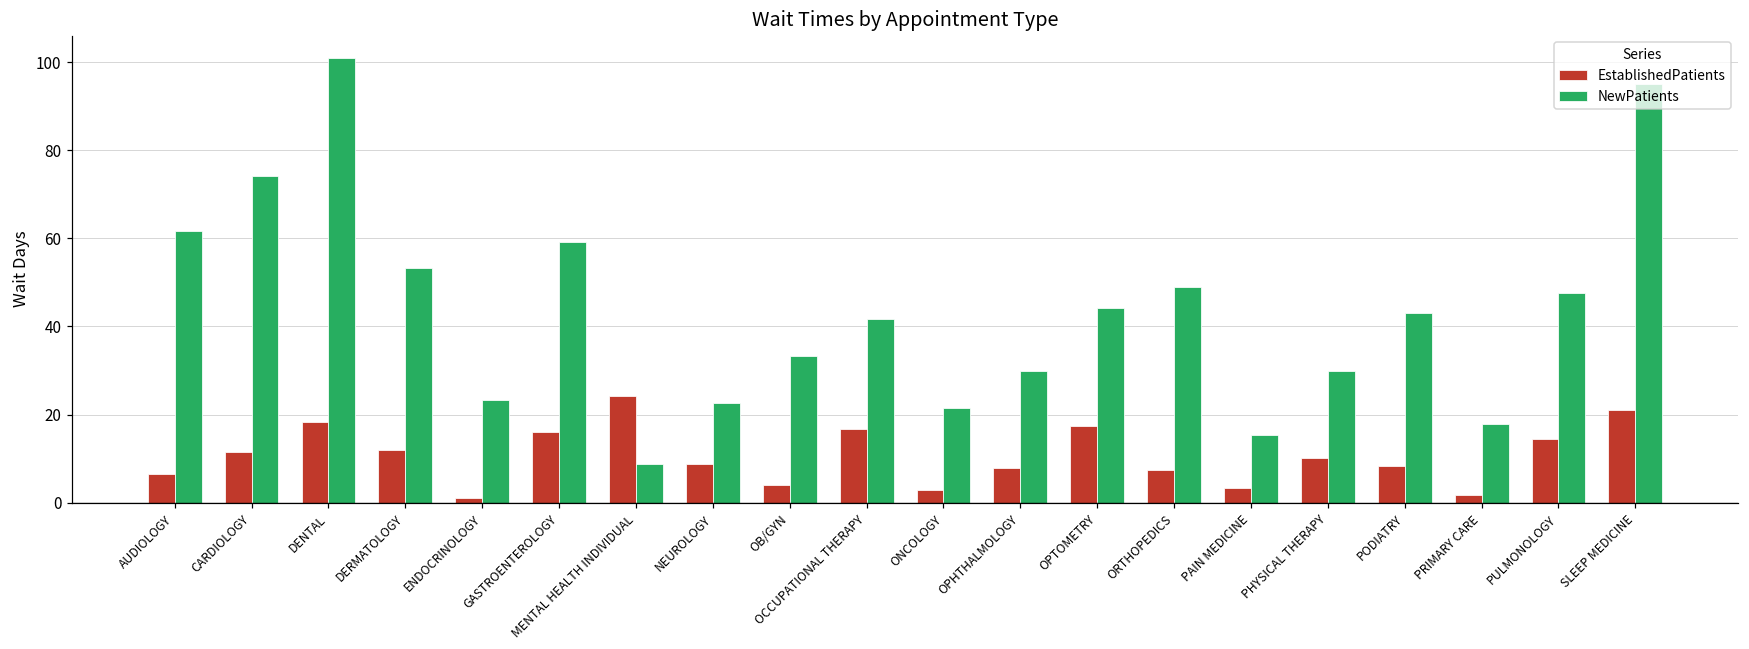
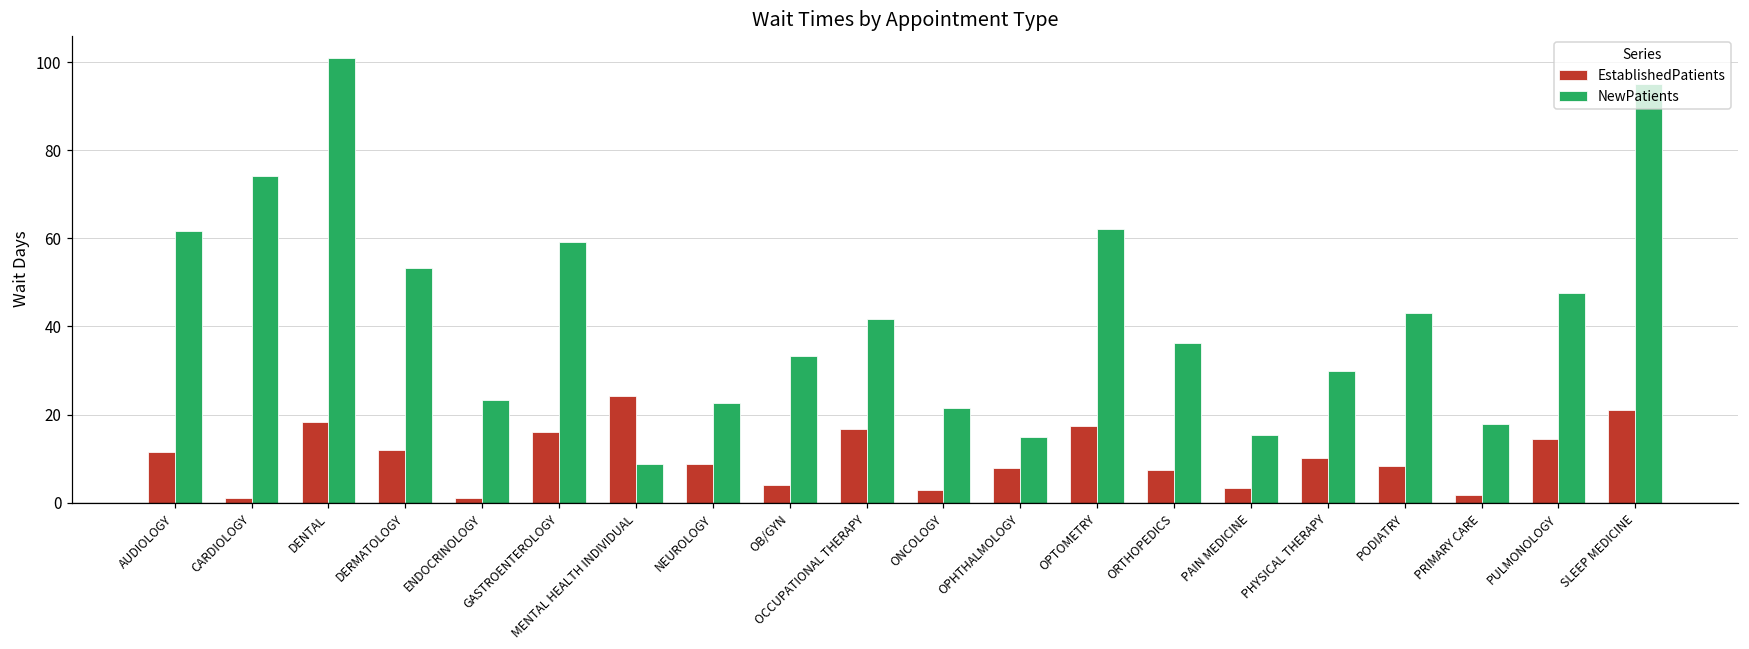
EstablishedPatients, AUDIOLOGY: 6 -> 12
EstablishedPatients, CARDIOLOGY: 12 -> 1
NewPatients, OPHTHALMOLOGY: 30 -> 15
NewPatients, OPTOMETRY: 44 -> 62
NewPatients, ORTHOPEDICS: 49 -> 36
